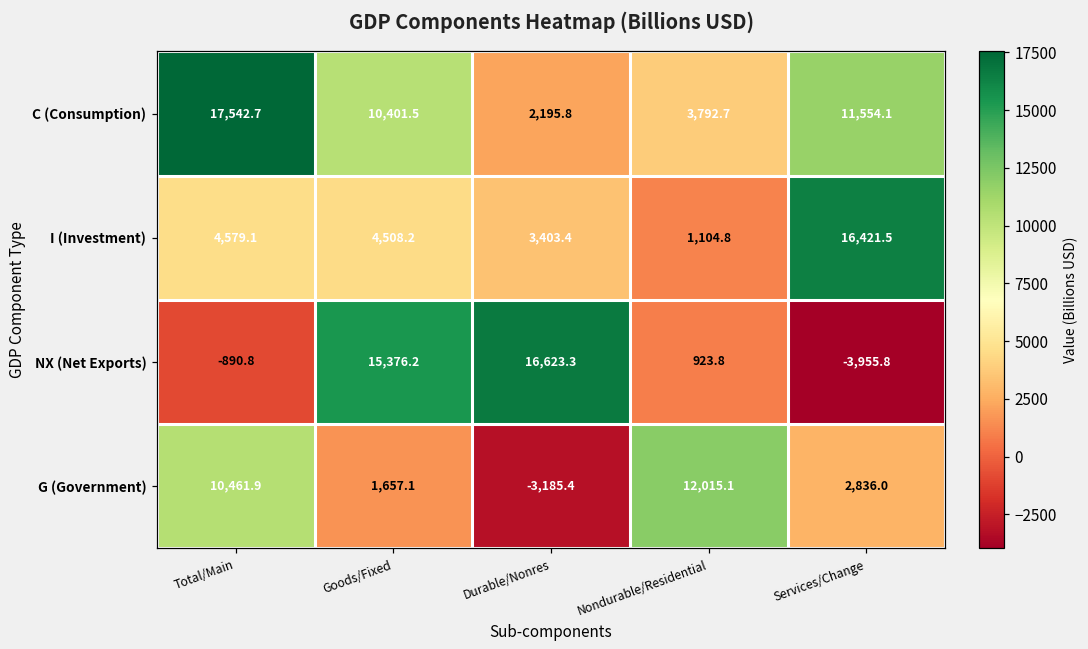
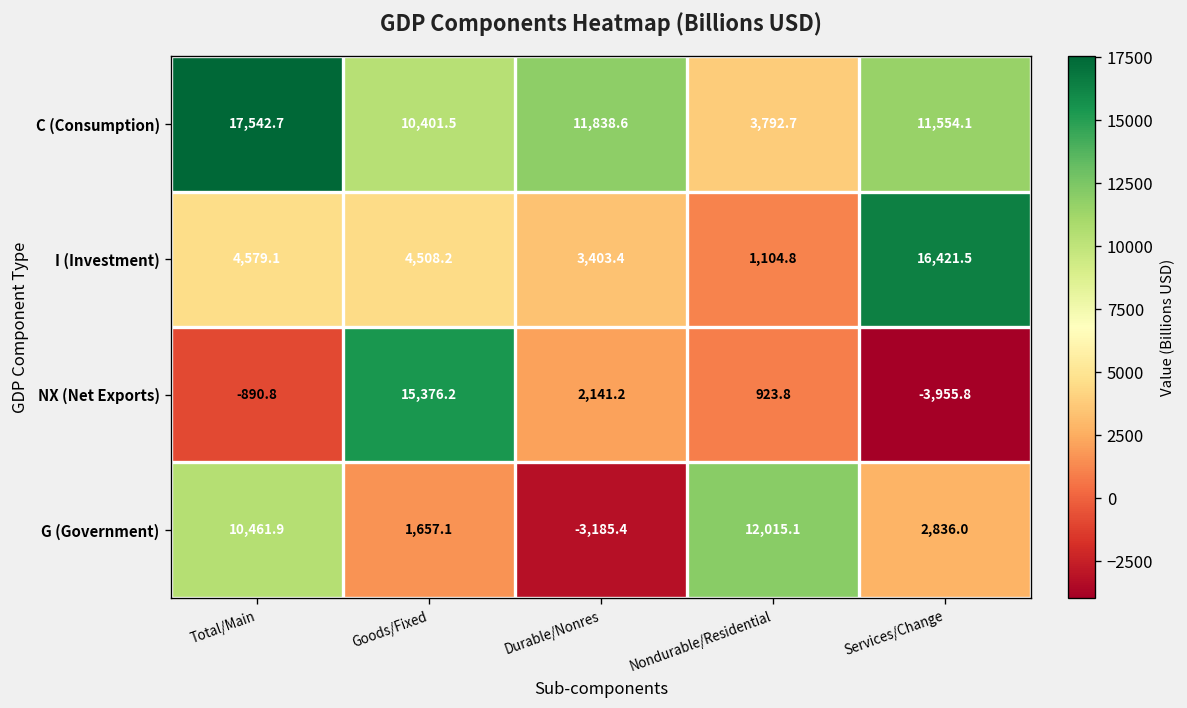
C (Consumption), Durable/Nonres: 2,195.8 -> 11,838.6
NX (Net Exports), Durable/Nonres: 16,623.3 -> 2,141.2
